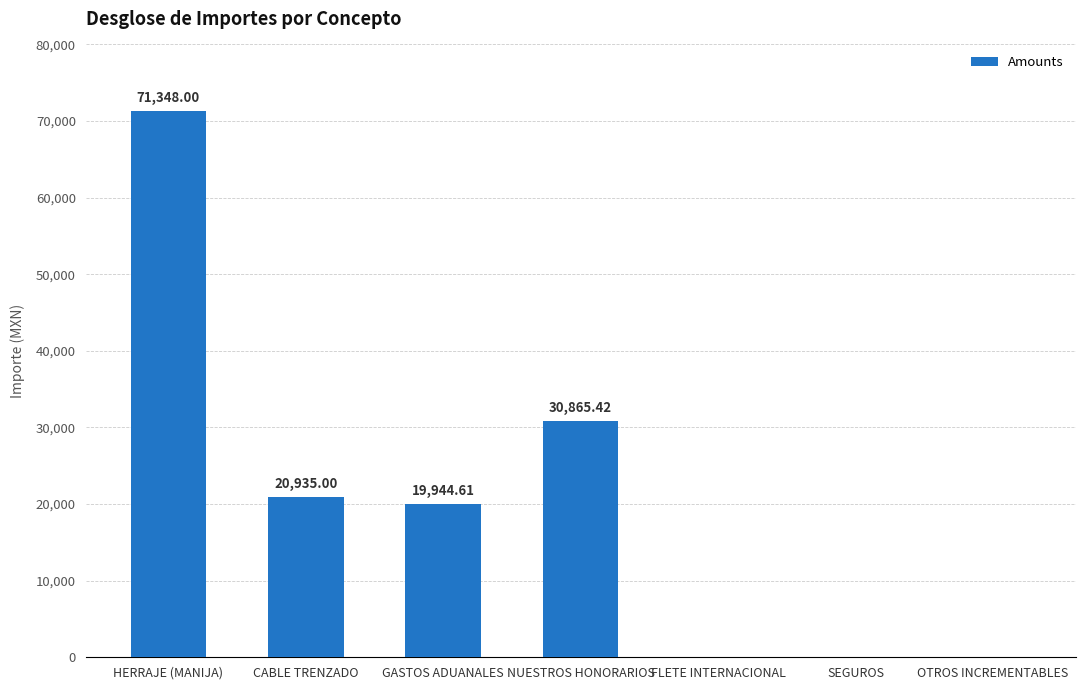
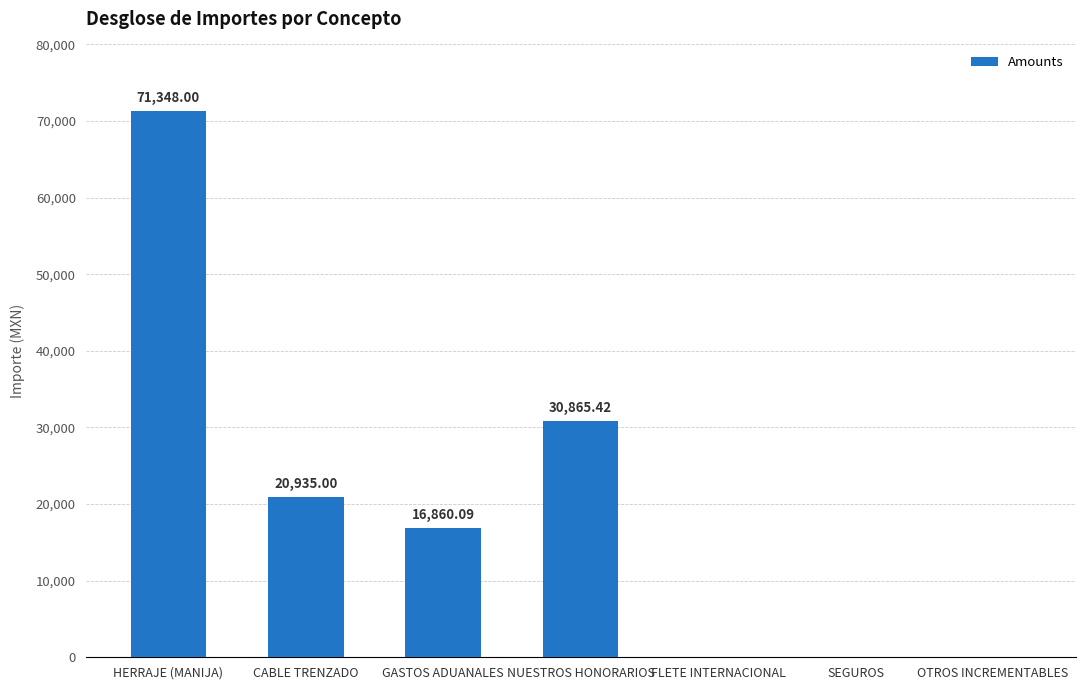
GASTOS ADUANALES: 19,944.61 -> 16,860.09
